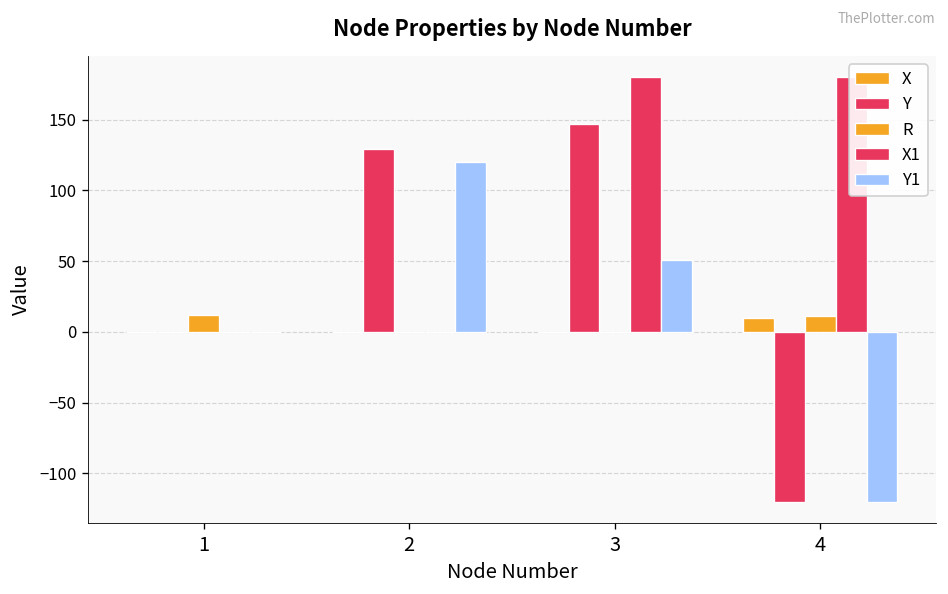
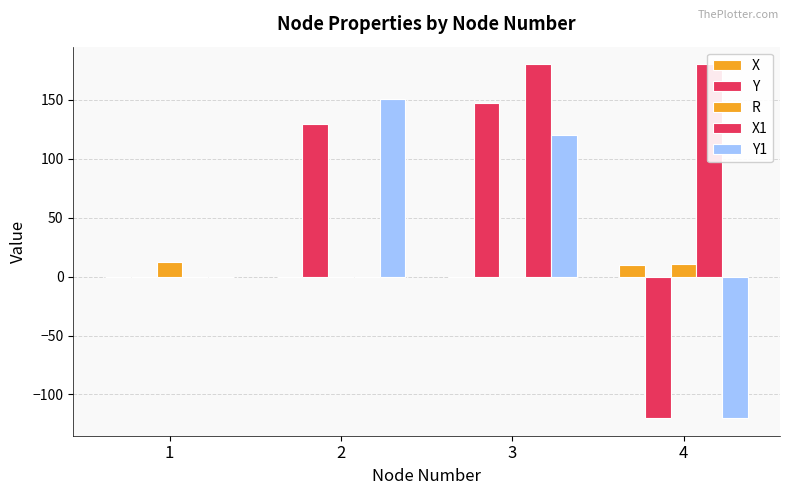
Y1, 2: 120 -> 151
Y1, 3: 51 -> 120
